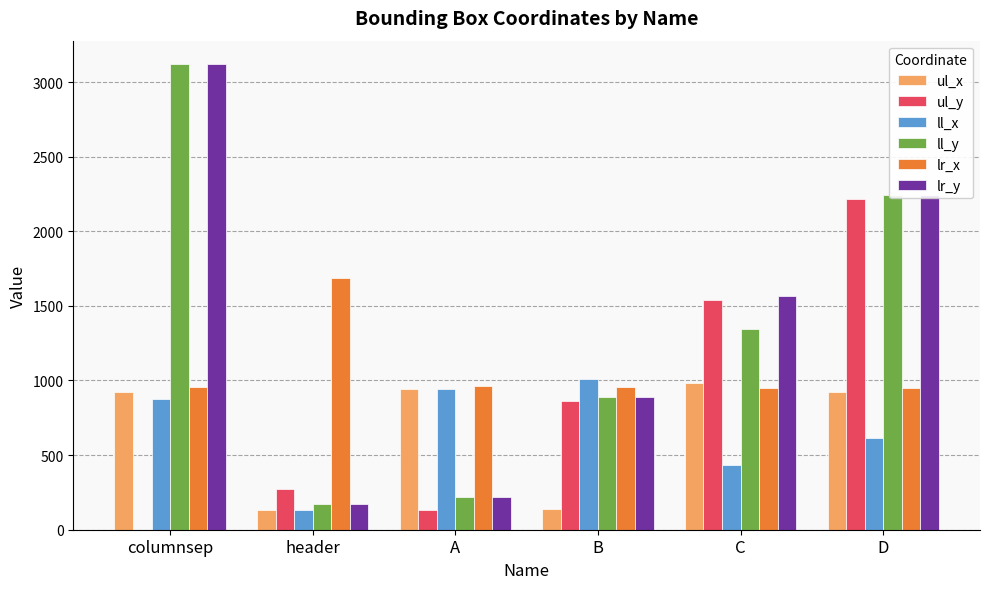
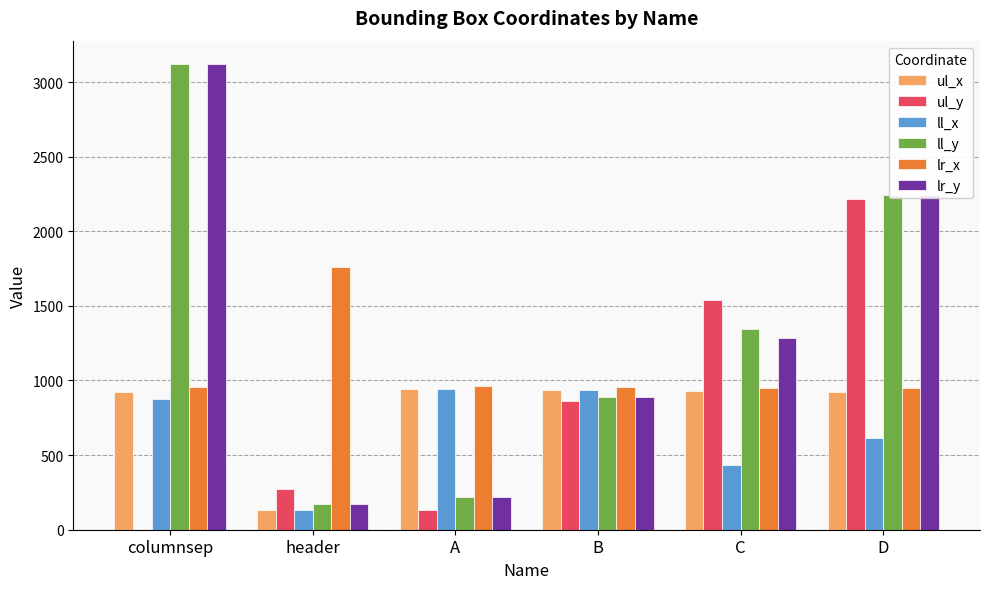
lr_x, header: 1690 -> 1760
ul_x, B: 140 -> 940
ll_x, B: 1010 -> 940
ul_x, C: 980 -> 930
lr_y, C: 1570 -> 1280
